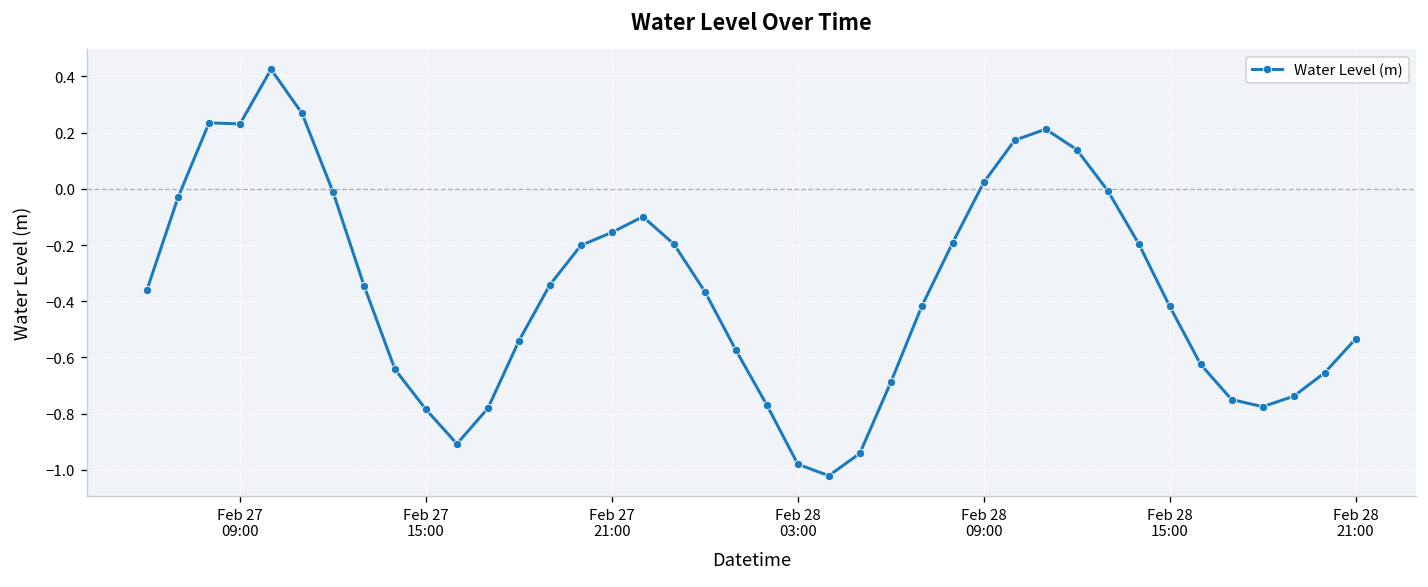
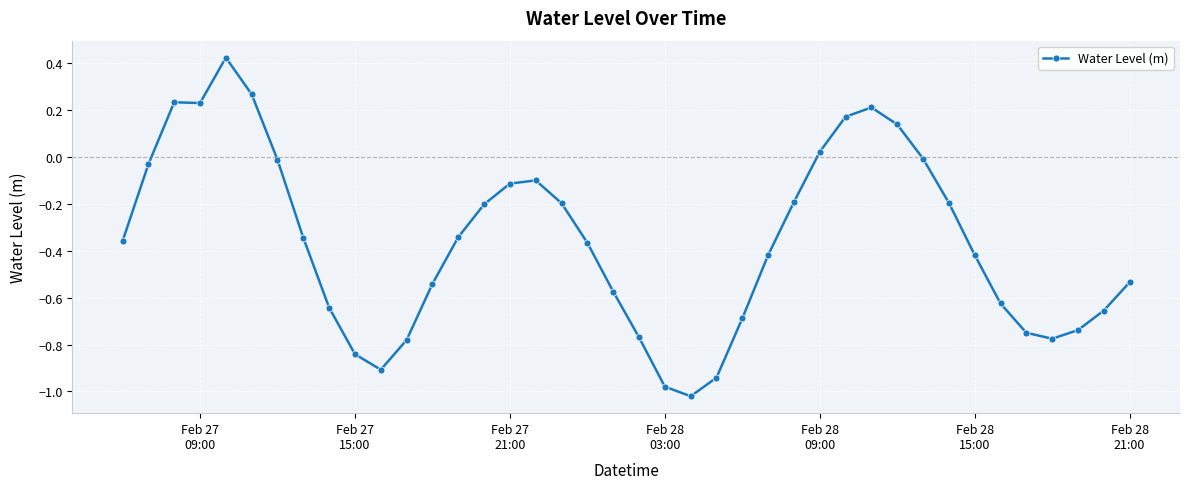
Feb 27 15:00: -0.78 -> -0.84
Feb 27 21:00: -0.16 -> -0.11
